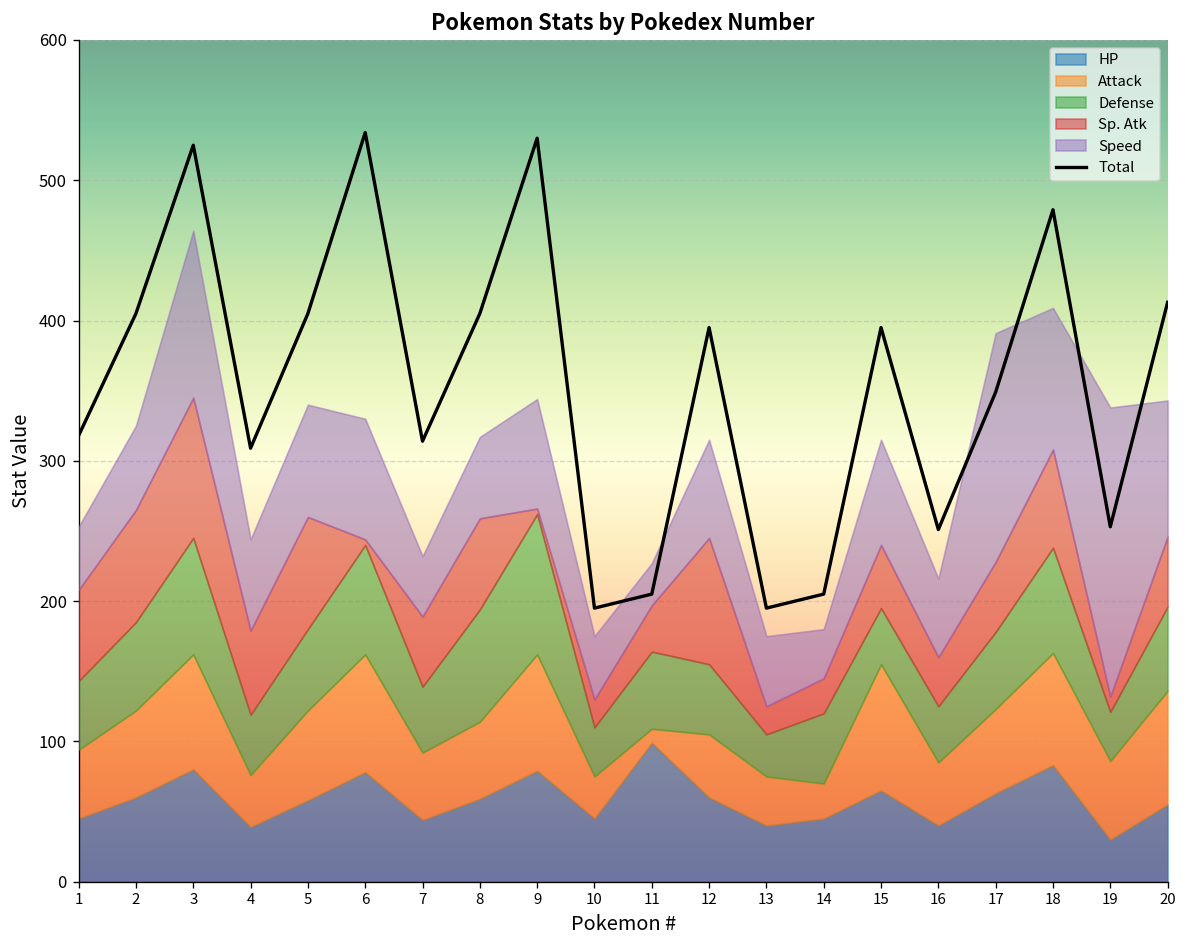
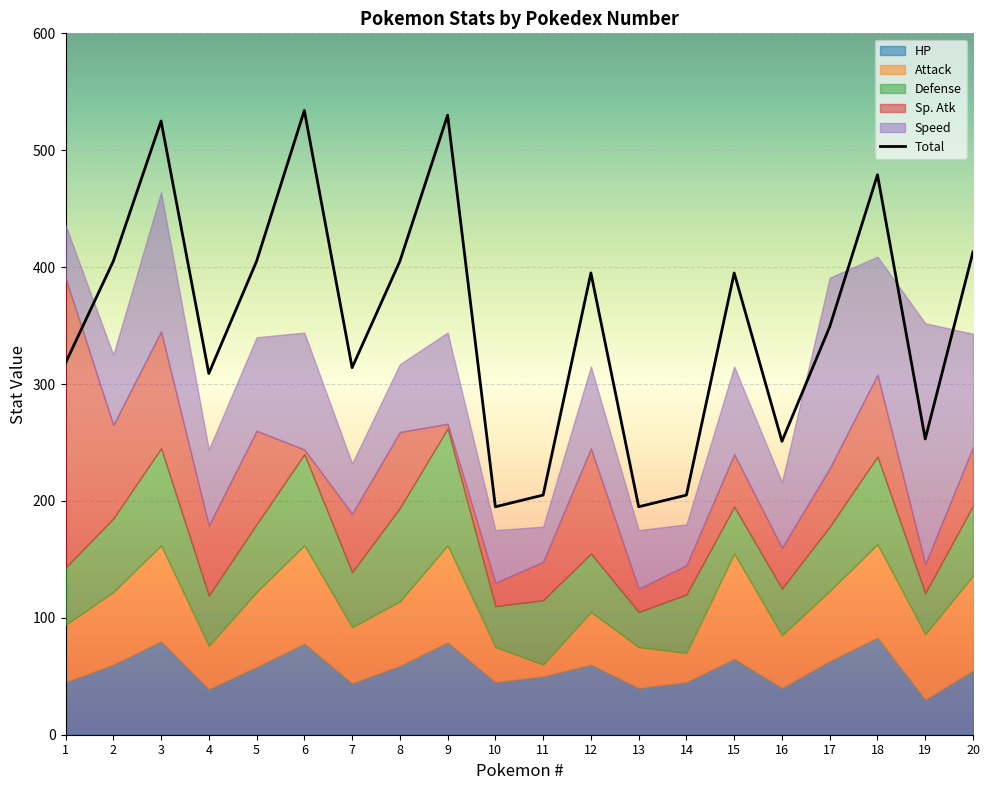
Sp. Atk, 1: 65 -> 248
Speed, 6: 86 -> 100
HP, 11: 99 -> 50
Sp. Atk, 19: 11 -> 25
